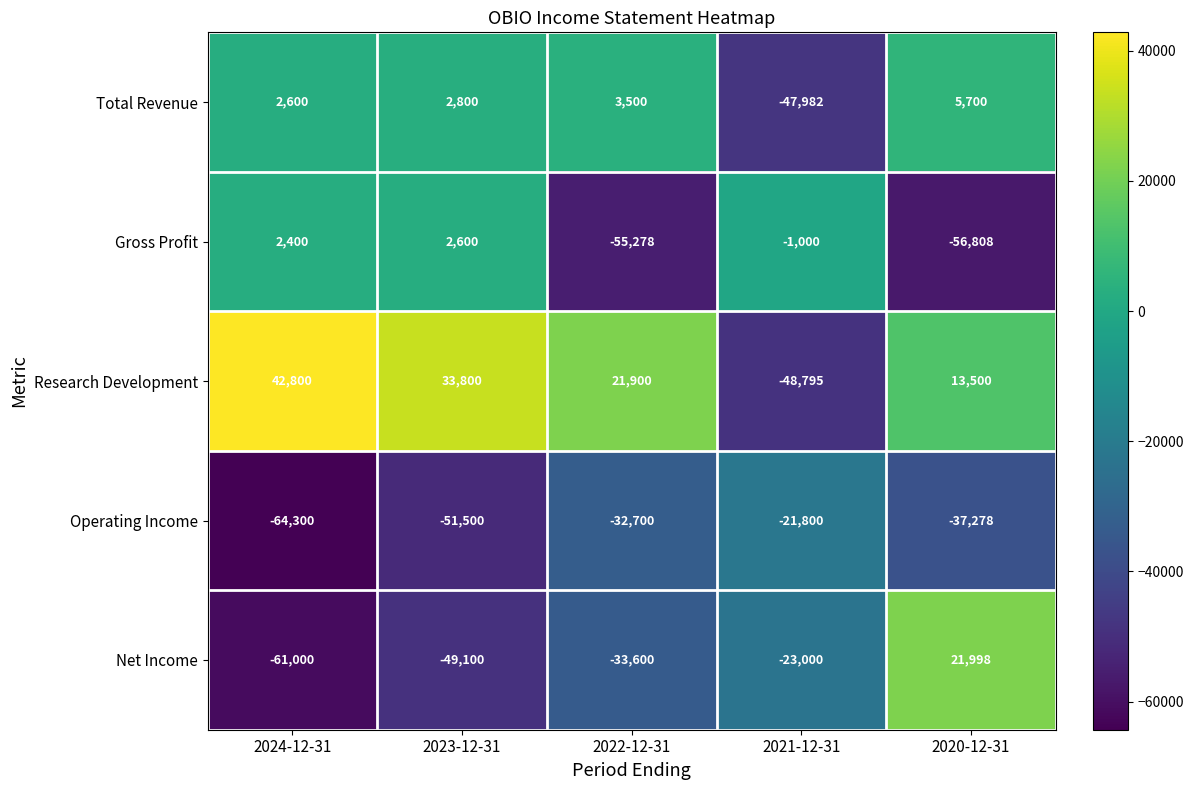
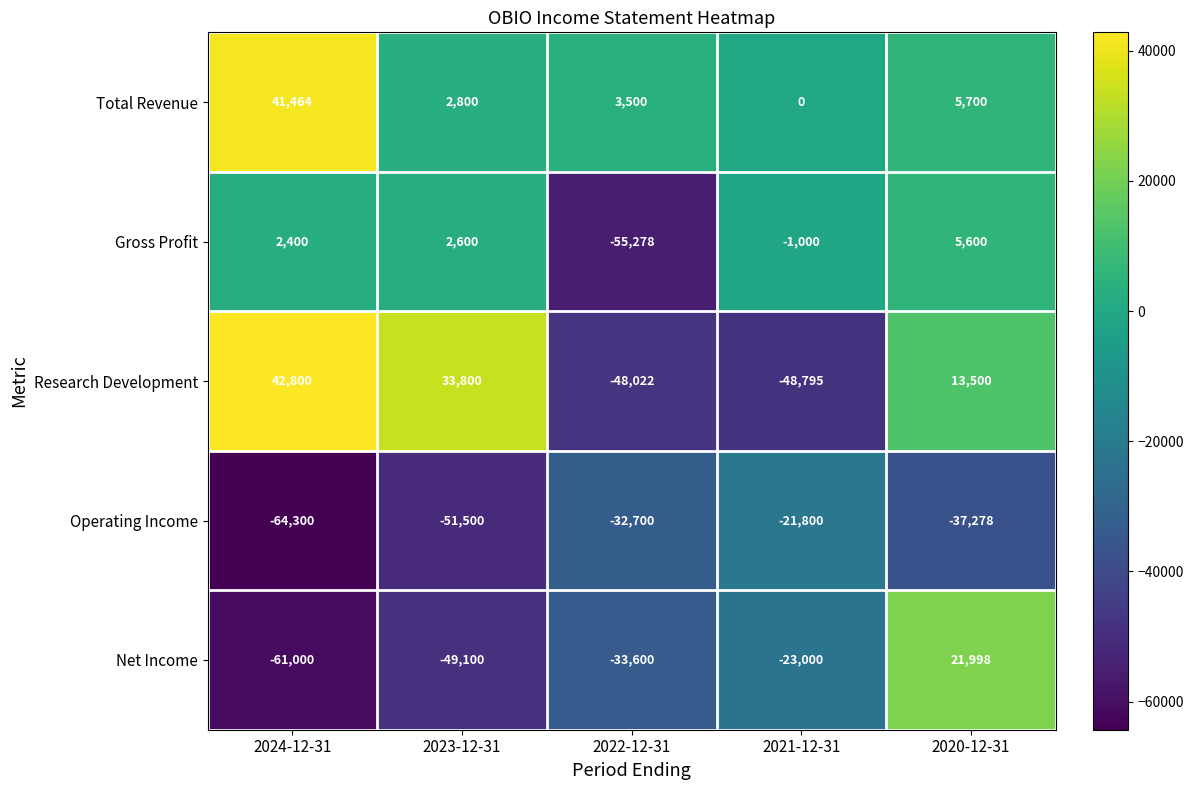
Total Revenue, 2024-12-31: 2,600 -> 41,464
Total Revenue, 2021-12-31: -47,982 -> 0
Gross Profit, 2020-12-31: -56,808 -> 5,600
Research Development, 2022-12-31: 21,900 -> -48,022
